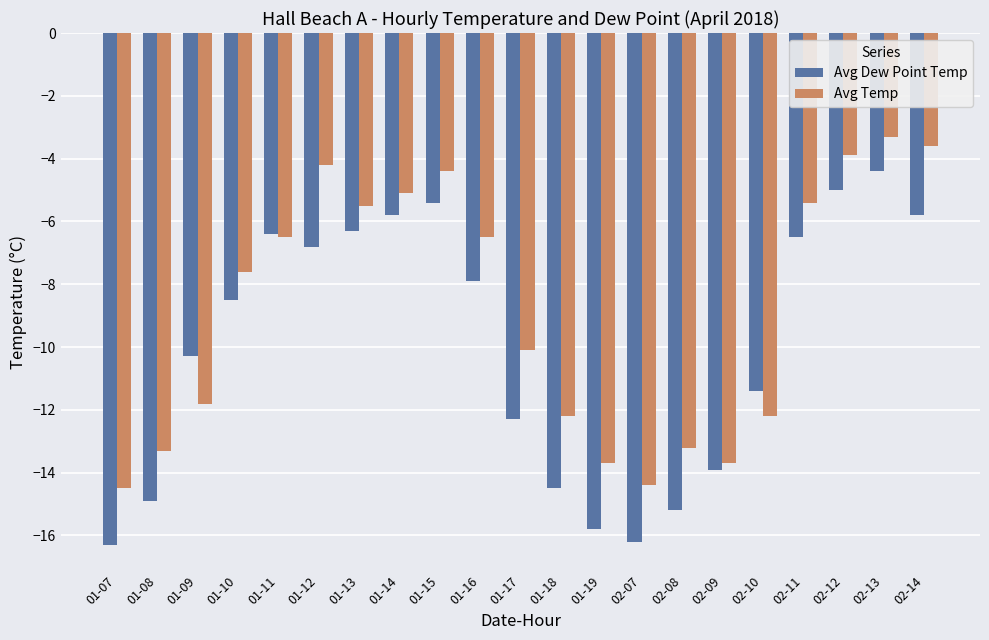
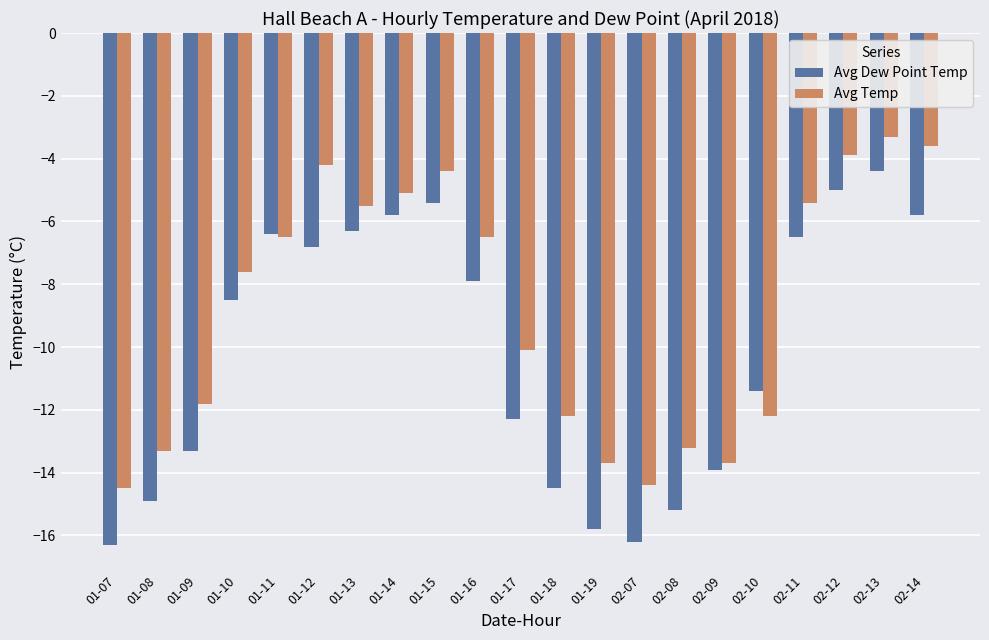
Avg Dew Point Temp, 01-09: -10.3 -> -13.3
